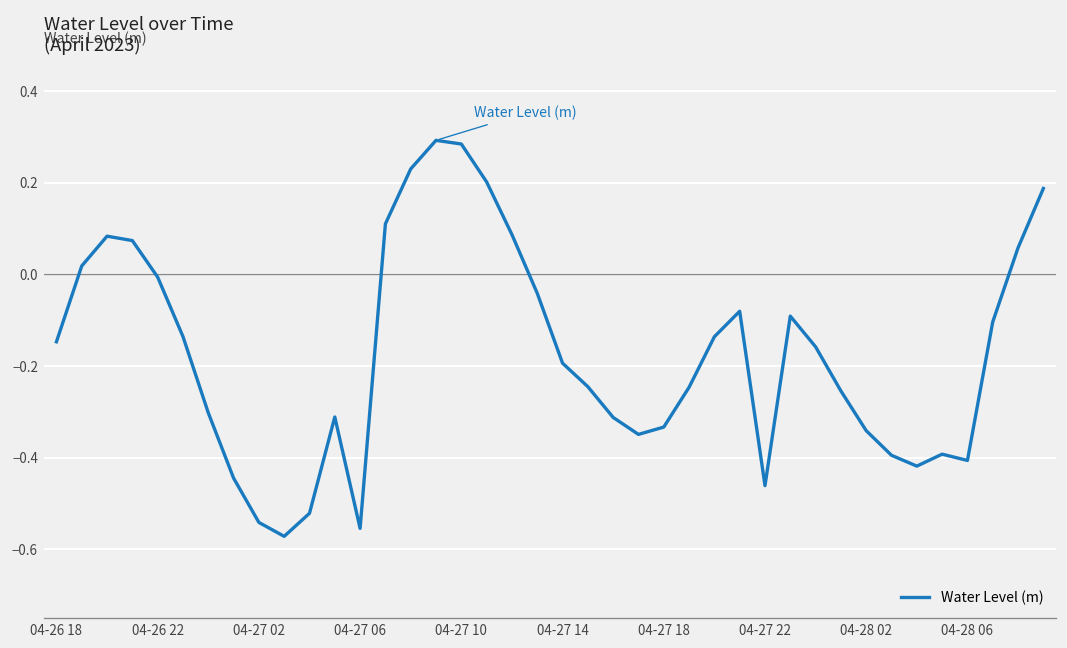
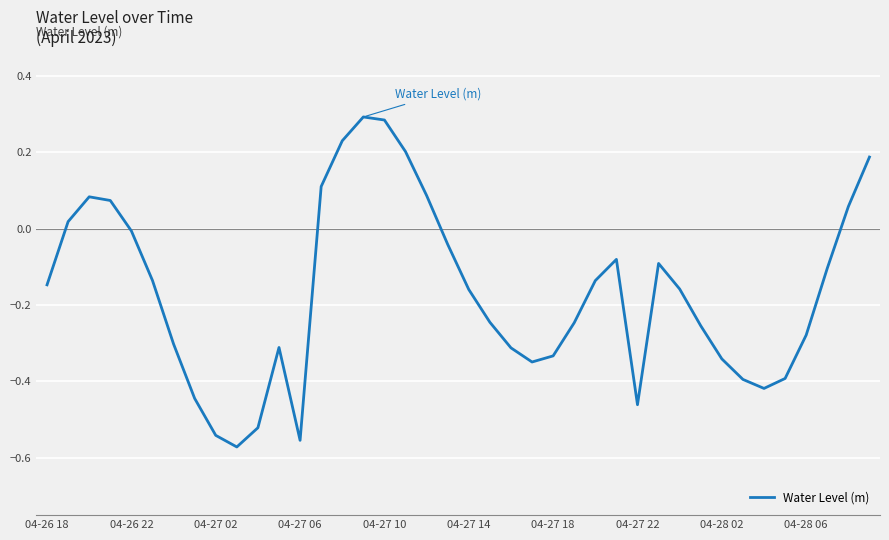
04-27 14: -0.19 -> -0.16
04-28 06: -0.41 -> -0.28
